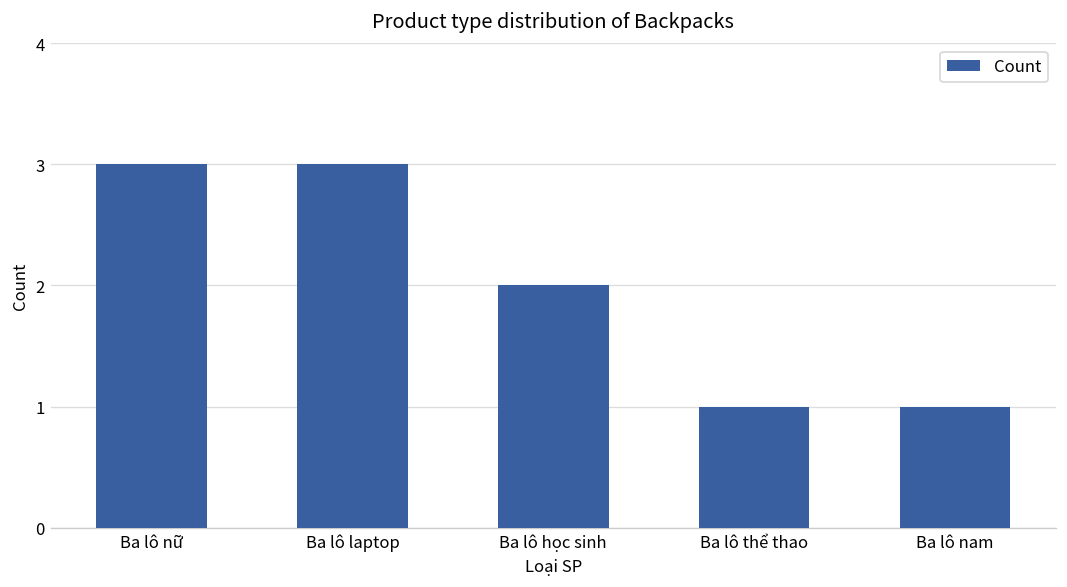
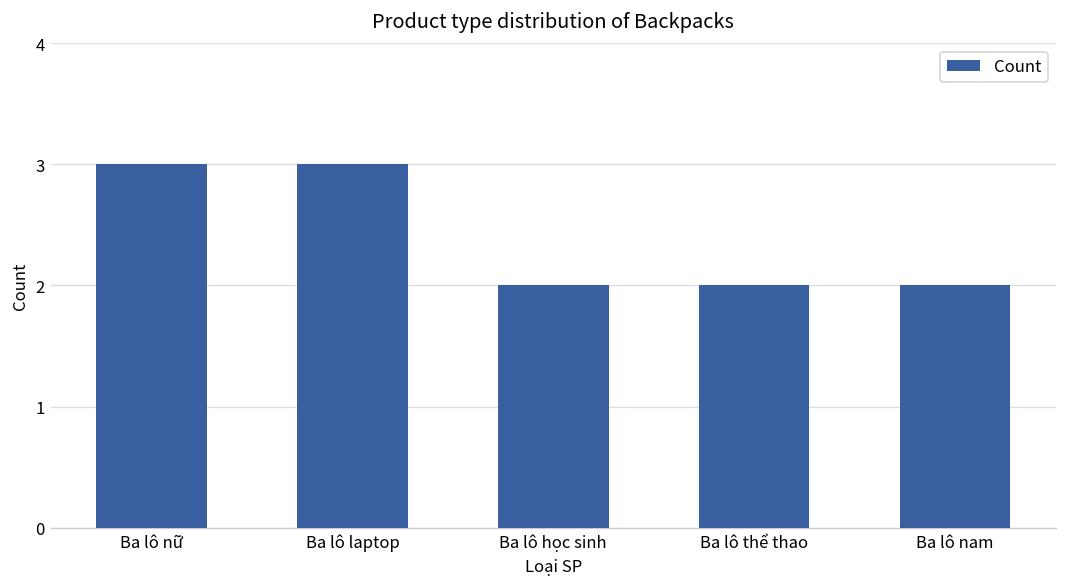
Ba lô thể thao: 1 -> 2
Ba lô nam: 1 -> 2
